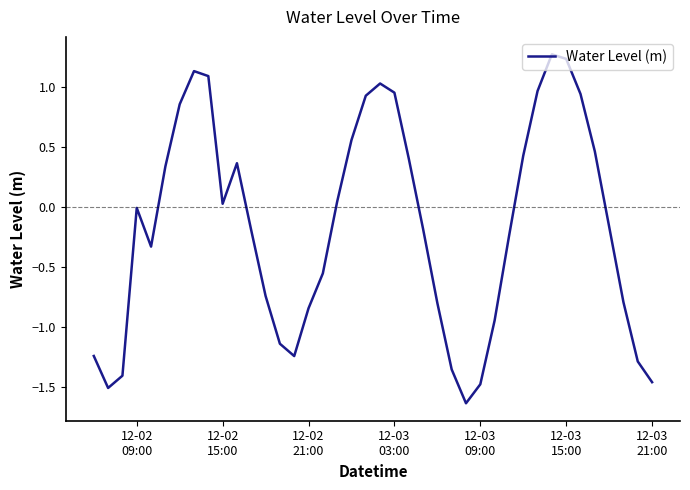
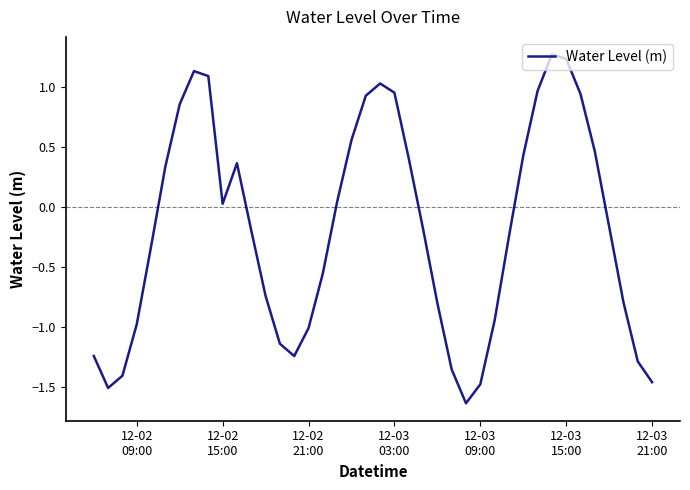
12-02 09:00: -0.01 -> -0.98
12-02 21:00: -0.85 -> -1.01
